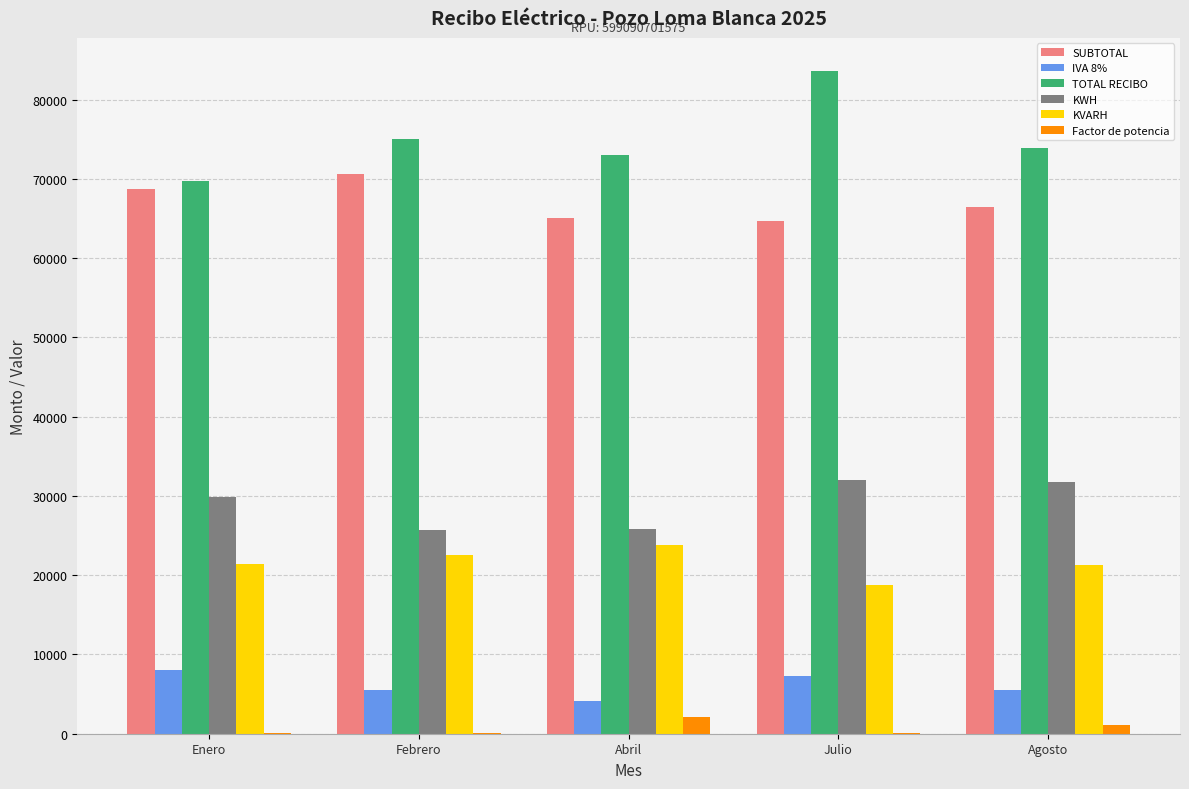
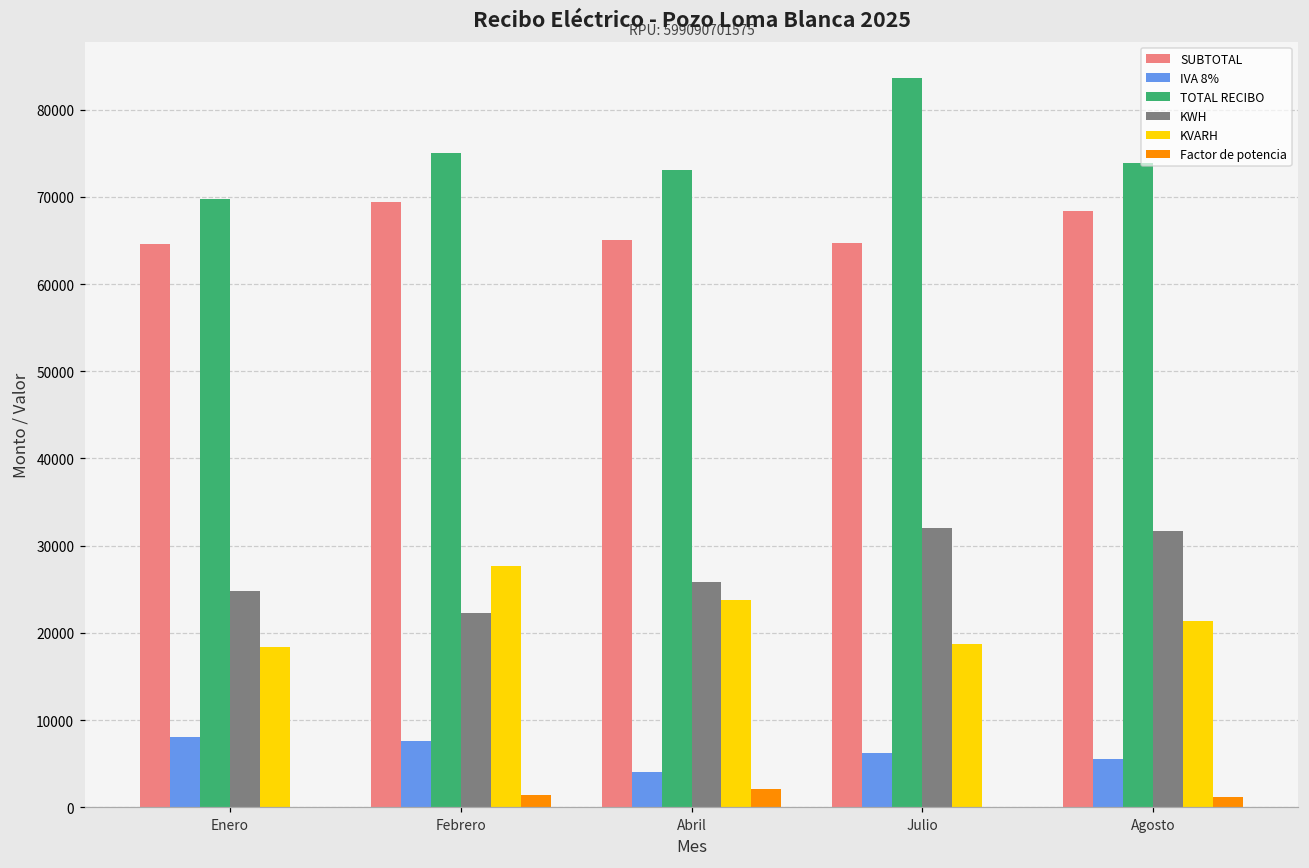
SUBTOTAL, Enero: 69000 -> 65000
KWH, Enero: 30000 -> 25000
KVARH, Enero: 21000 -> 18000
SUBTOTAL, Febrero: 71000 -> 69000
IVA 8%, Febrero: 6000 -> 8000
KWH, Febrero: 26000 -> 22000
KVARH, Febrero: 23000 -> 28000
Factor de potencia, Febrero: 0 -> 1000
IVA 8%, Julio: 7000 -> 6000
SUBTOTAL, Agosto: 66000 -> 68000
